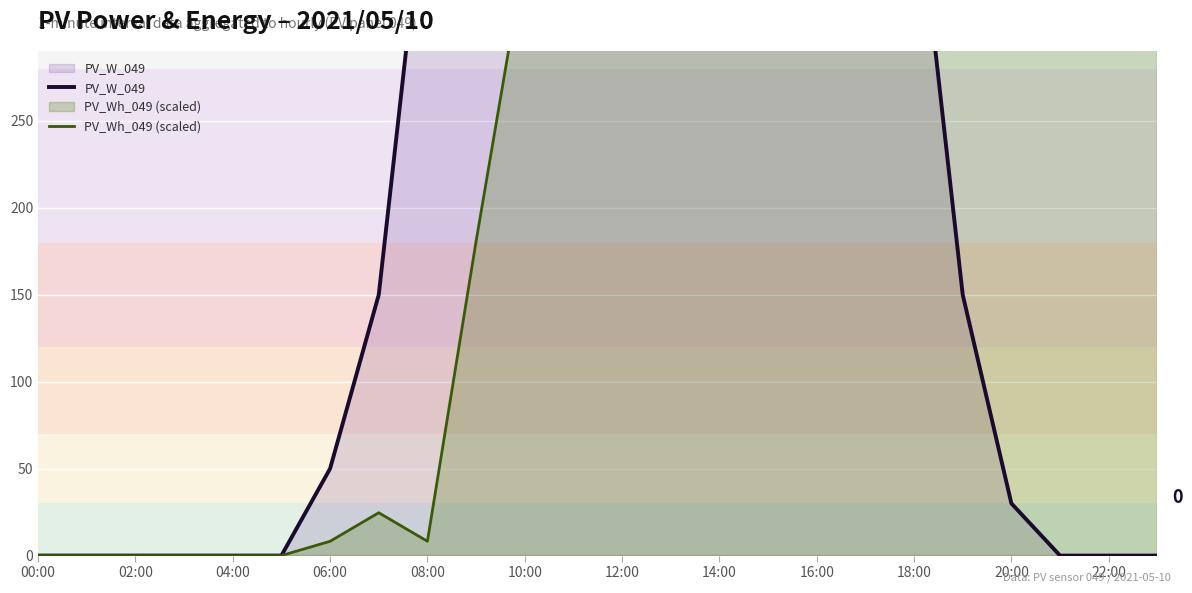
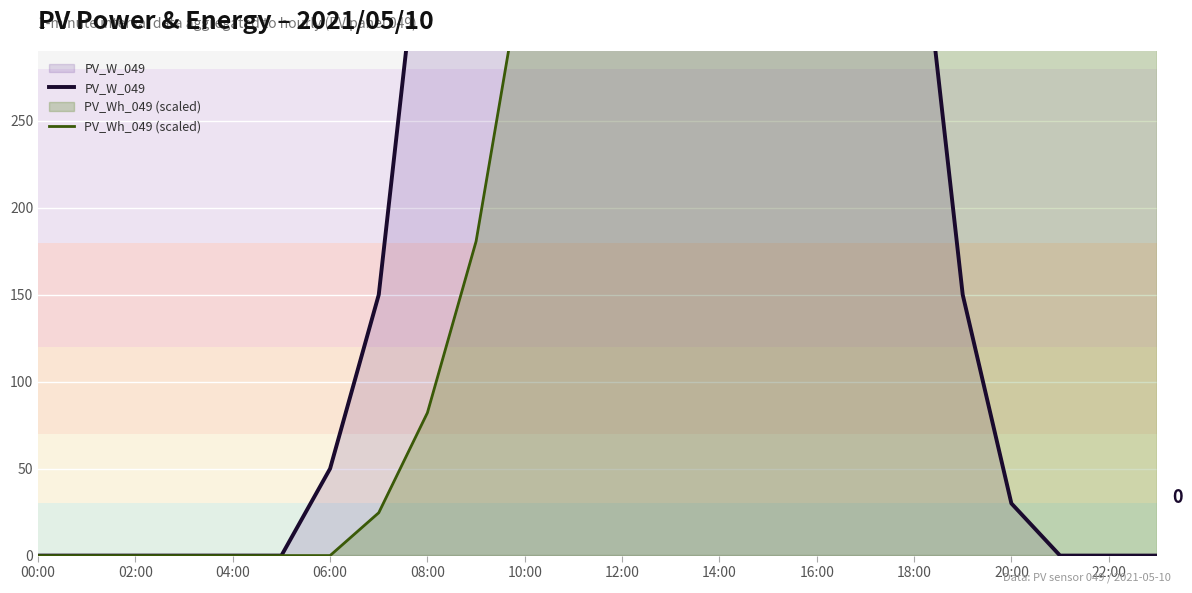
PV_Wh_049 (scaled), 06:00: 8 -> 0
PV_Wh_049 (scaled), 08:00: 8 -> 82
